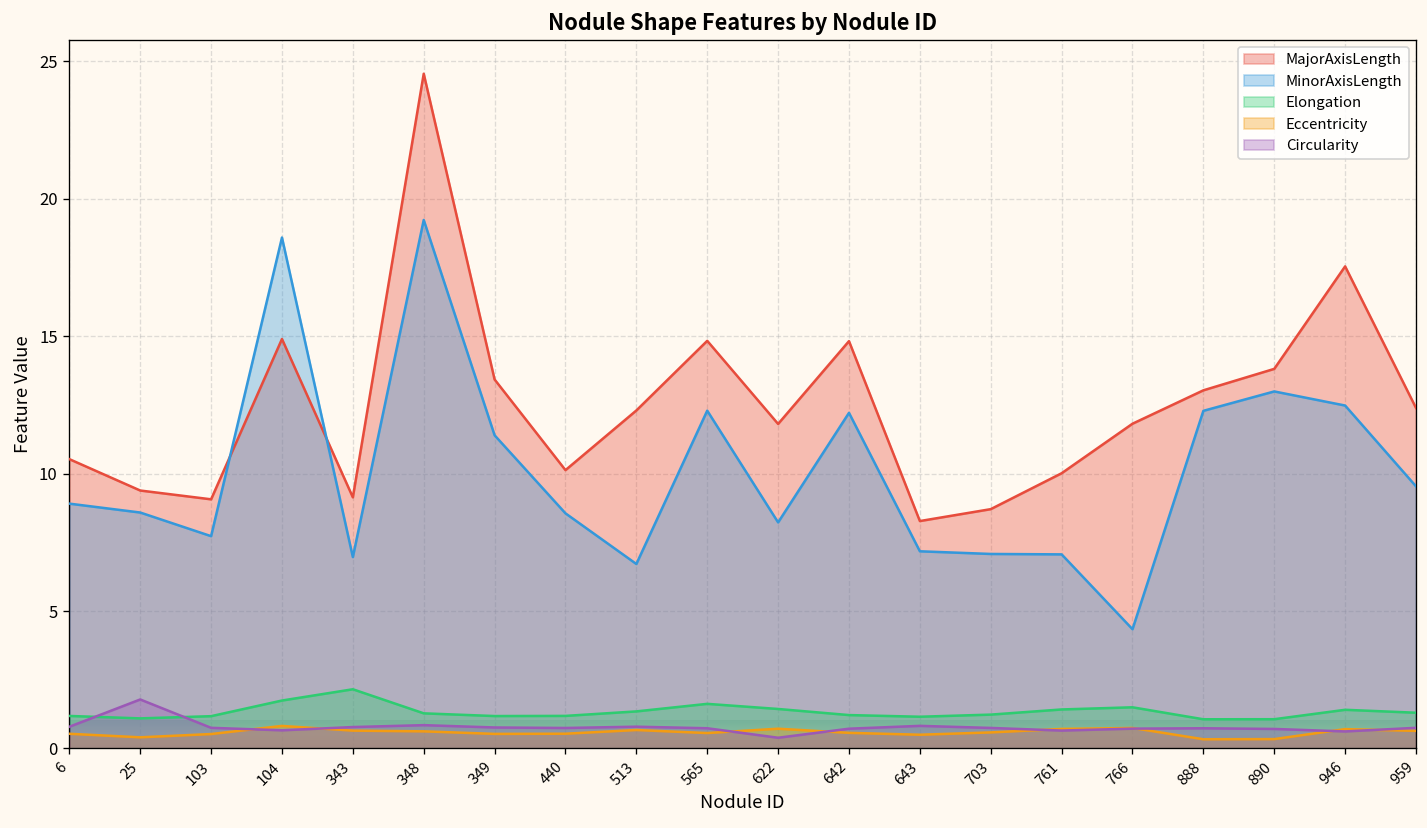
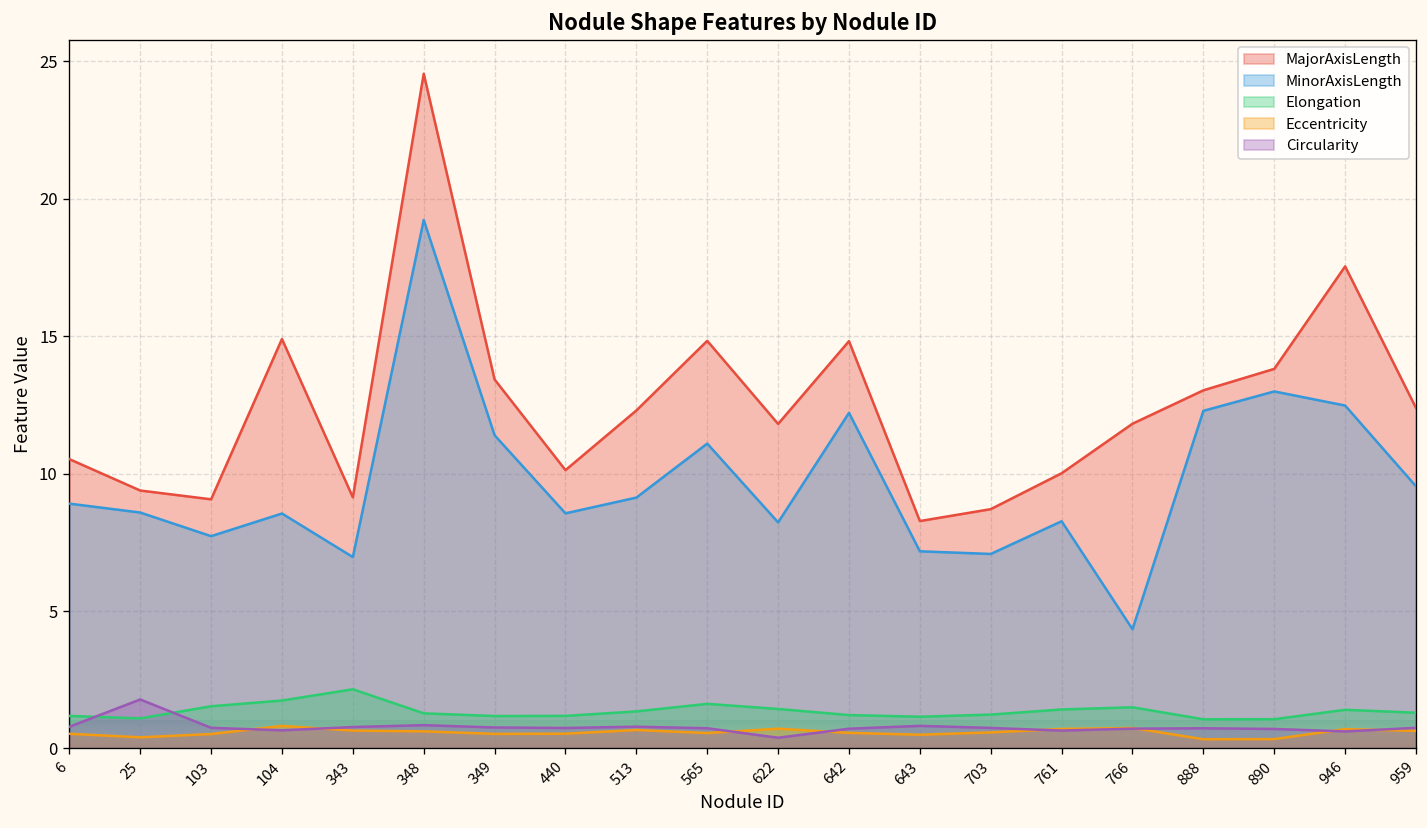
Elongation, 103: 1.2 -> 1.5
MinorAxisLength, 104: 18.6 -> 8.5
MinorAxisLength, 513: 6.7 -> 9.1
MinorAxisLength, 565: 12.3 -> 11.1
MinorAxisLength, 761: 7.1 -> 8.3
